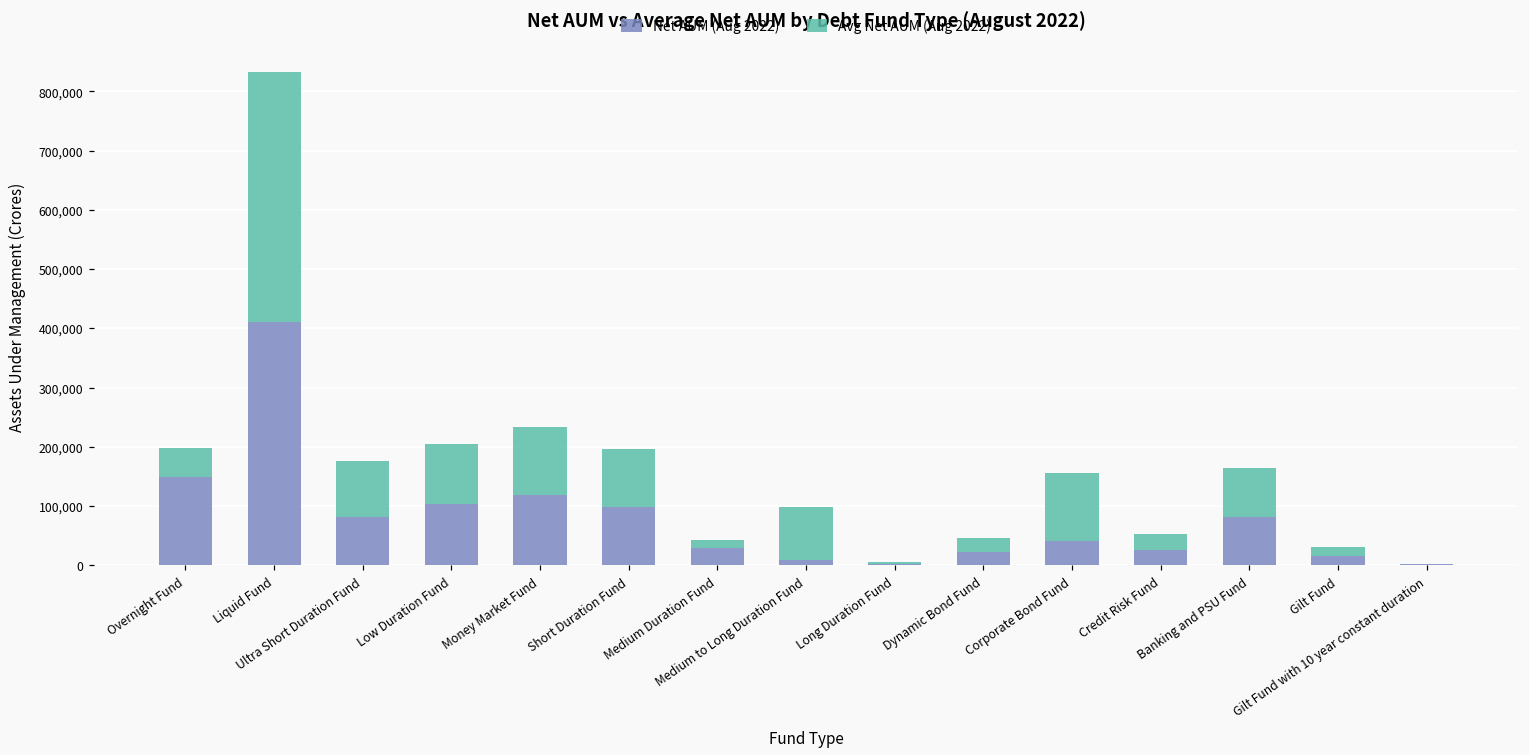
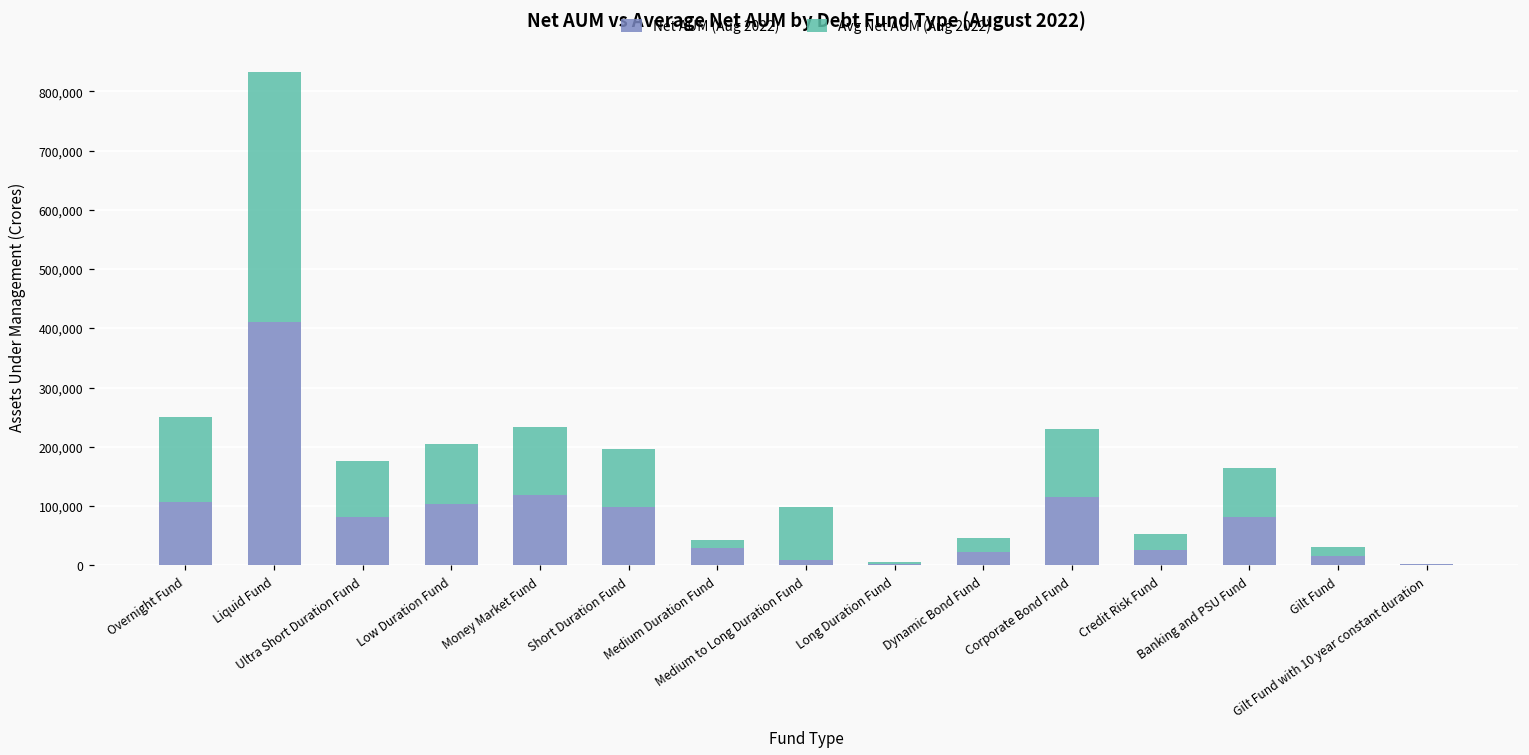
Net AUM (Aug 2022), Overnight Fund: 150,000 -> 110,000
Avg Net AUM (Aug 2022), Overnight Fund: 50,000 -> 140,000
Net AUM (Aug 2022), Corporate Bond Fund: 40,000 -> 120,000
